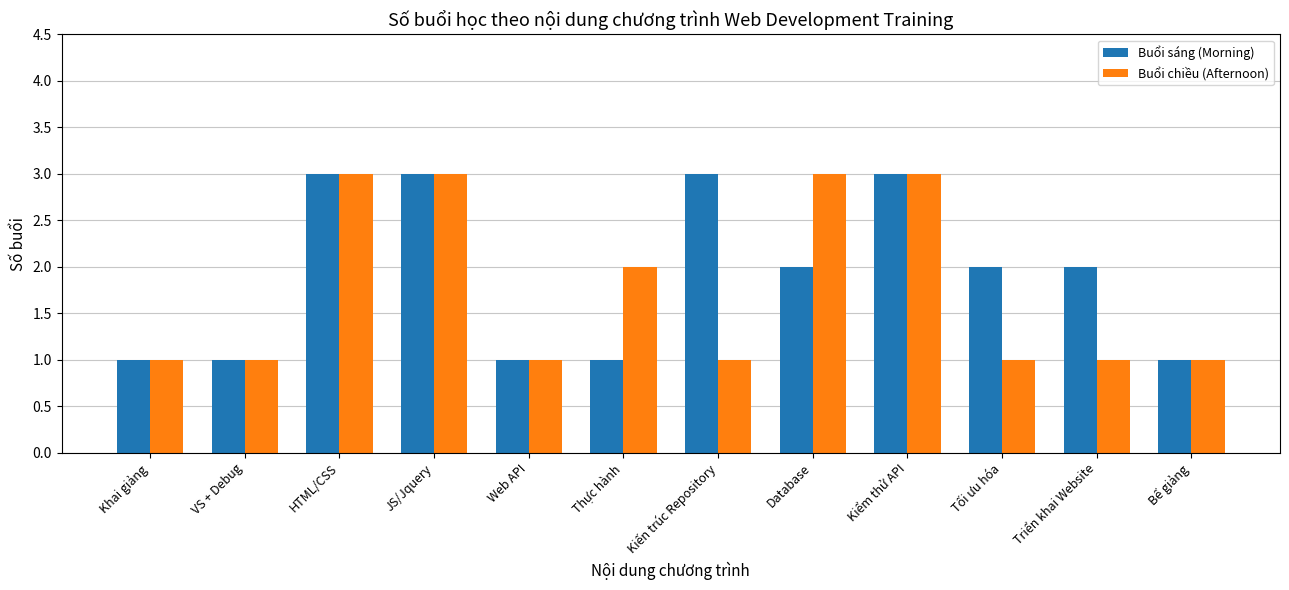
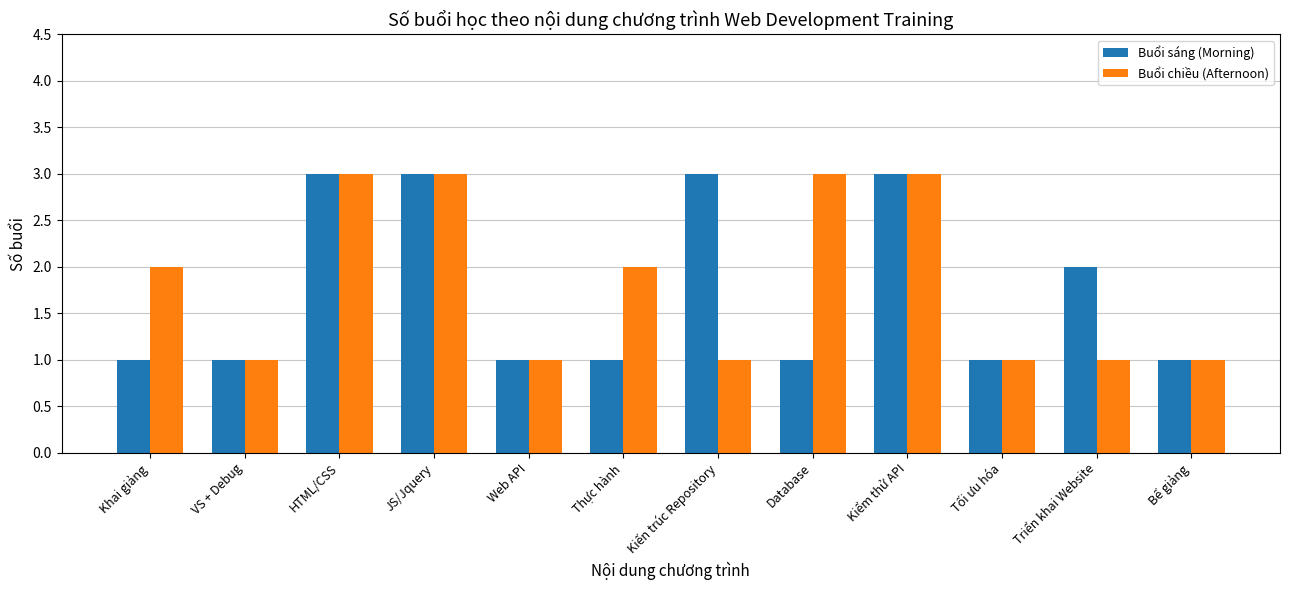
Buổi chiều (Afternoon), Khai giảng: 1 -> 2
Buổi sáng (Morning), Database: 2 -> 1
Buổi sáng (Morning), Tối ưu hóa: 2 -> 1
